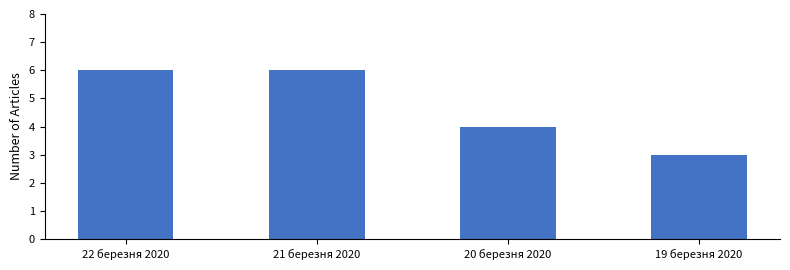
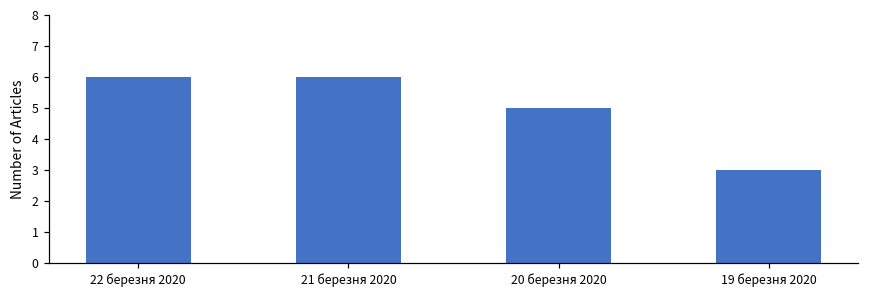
20 березня 2020: 4 -> 5
